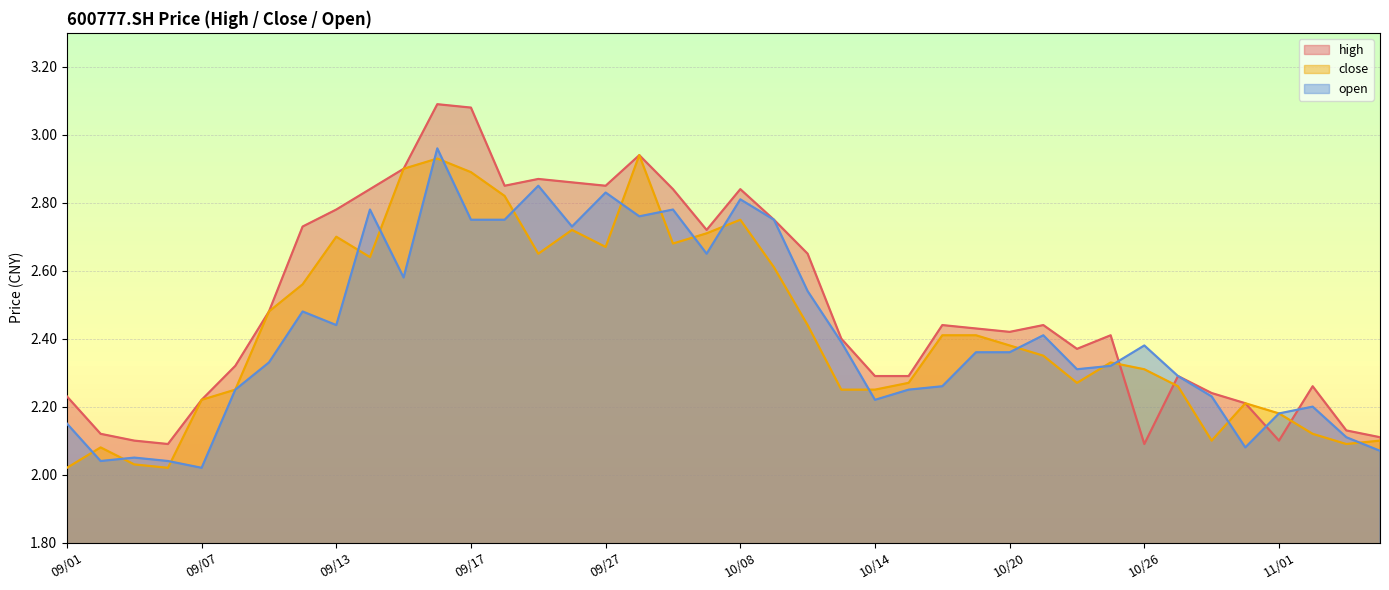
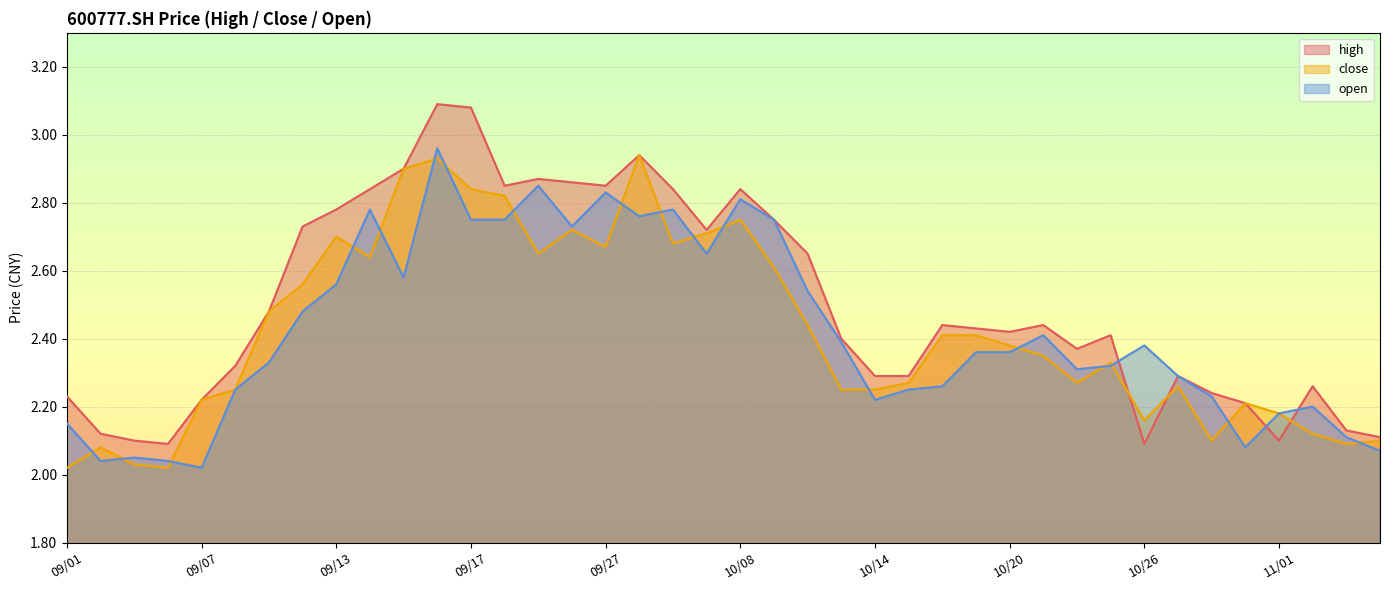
open, 09/13: 2.44 -> 2.56
close, 09/17: 2.89 -> 2.84
close, 10/26: 2.31 -> 2.16
